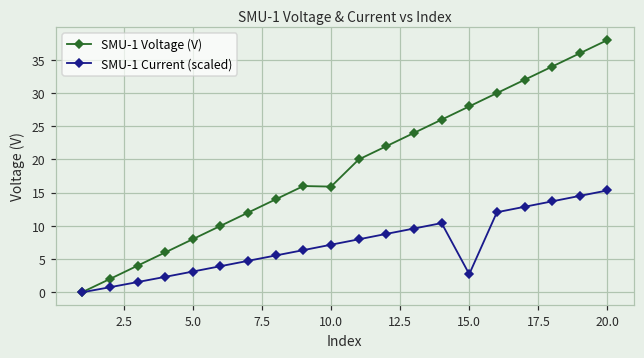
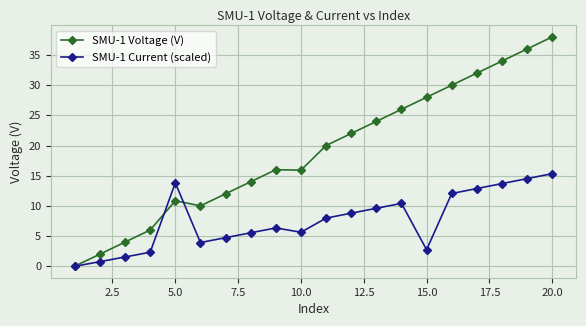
SMU-1 Voltage (V), 5.0: 8 -> 11
SMU-1 Current (scaled), 5.0: 3 -> 14
SMU-1 Current (scaled), 10.0: 7 -> 6
